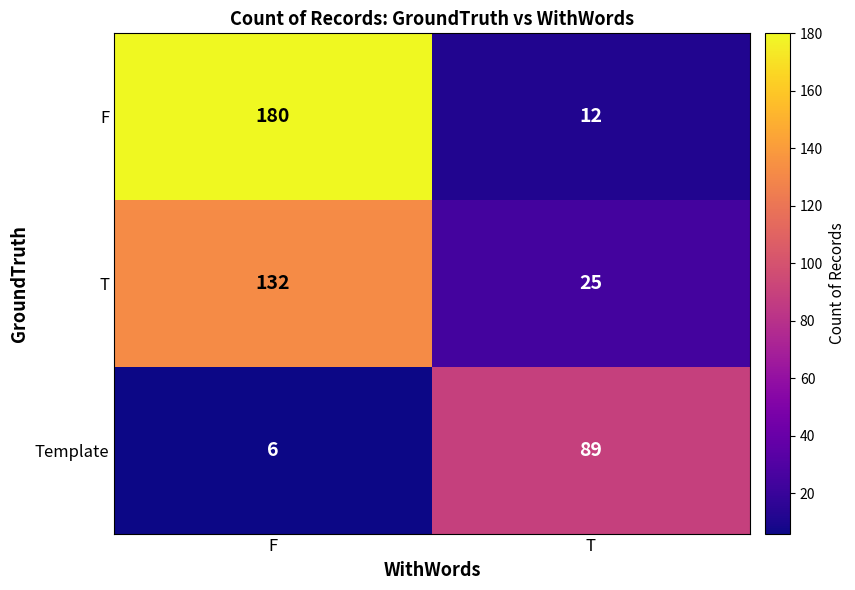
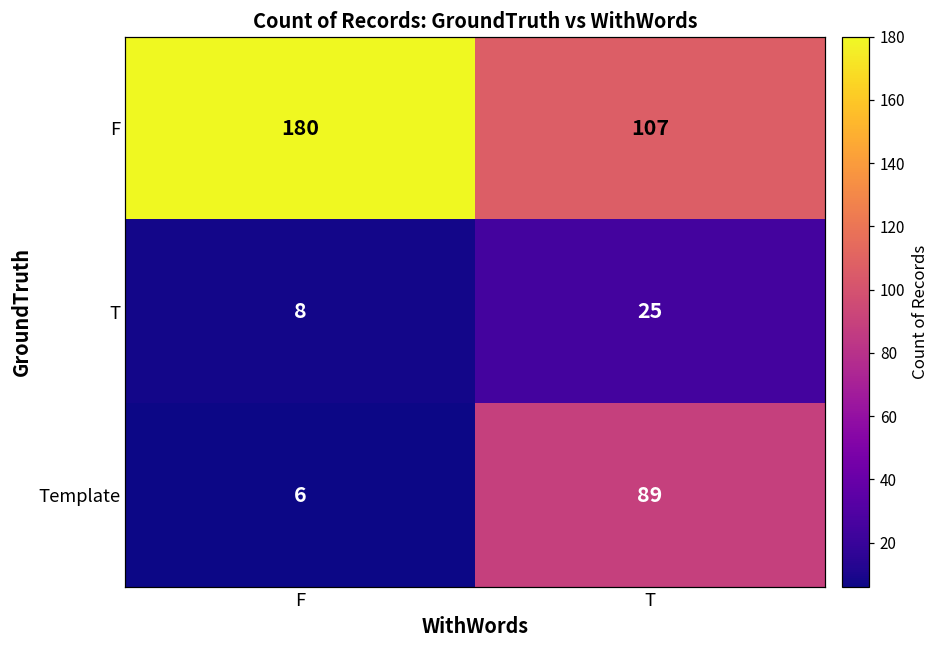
F, T: 12 -> 107
T, F: 132 -> 8
